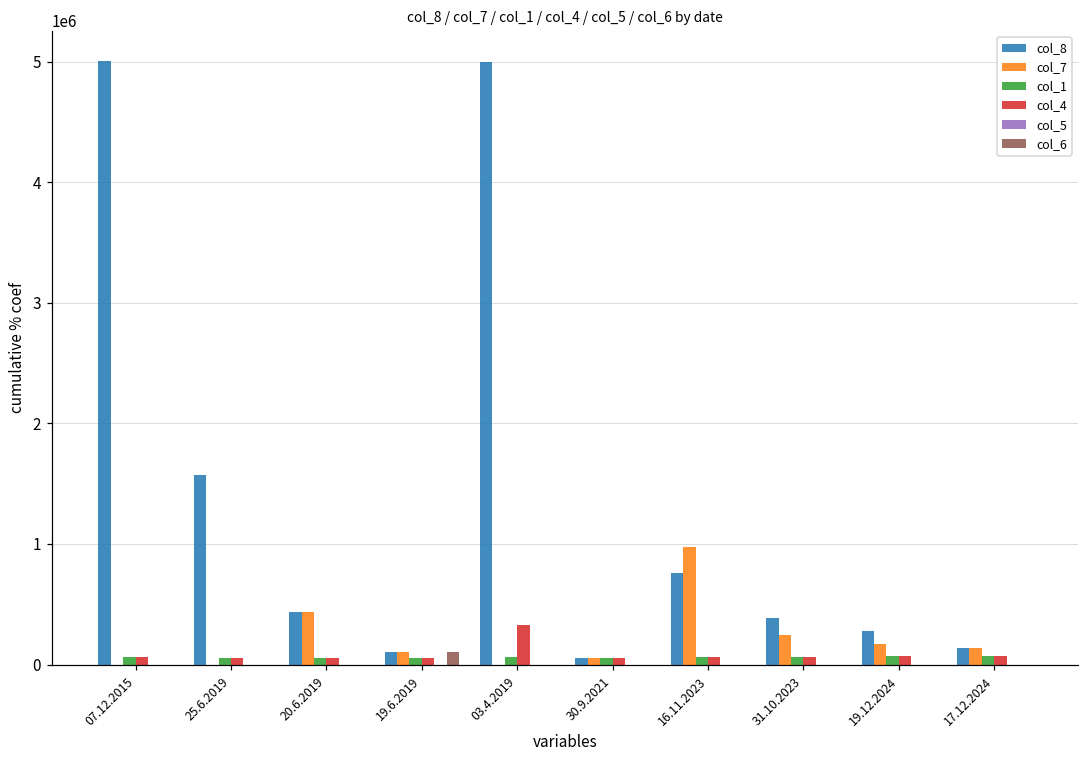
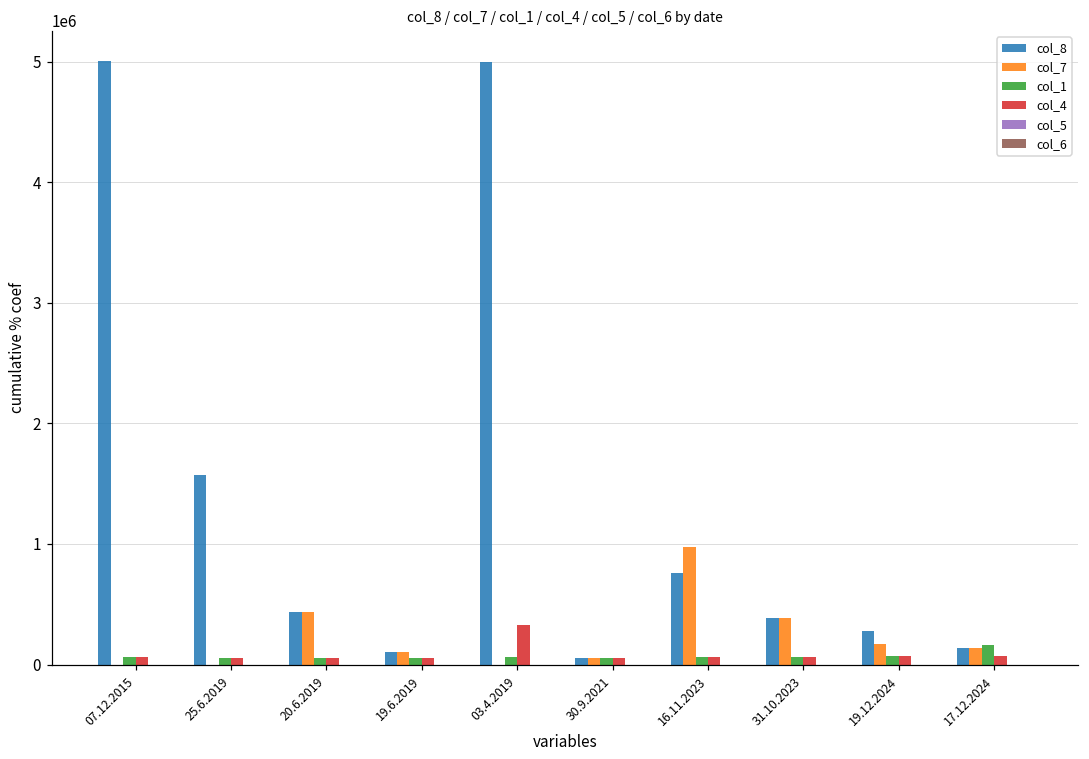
col_6, 19.6.2019: 110000 -> 0
col_7, 31.10.2023: 250000 -> 390000
col_1, 17.12.2024: 70000 -> 160000
